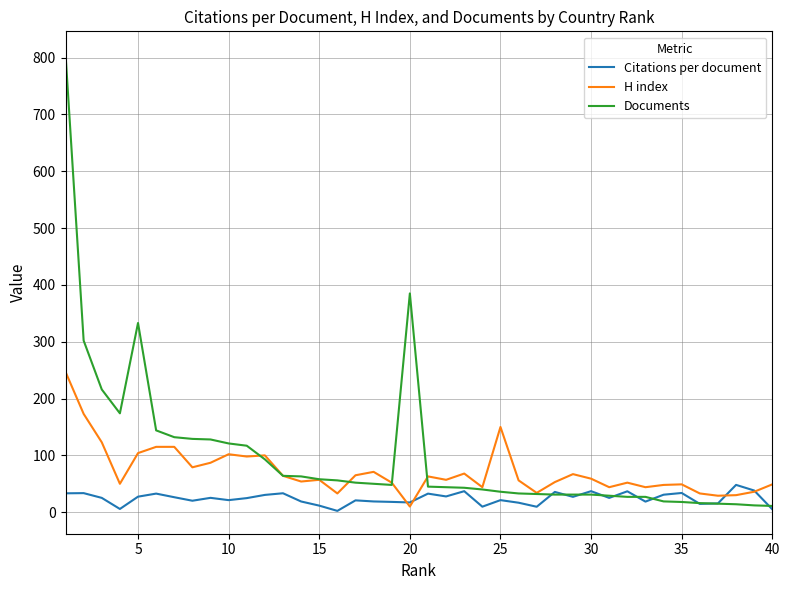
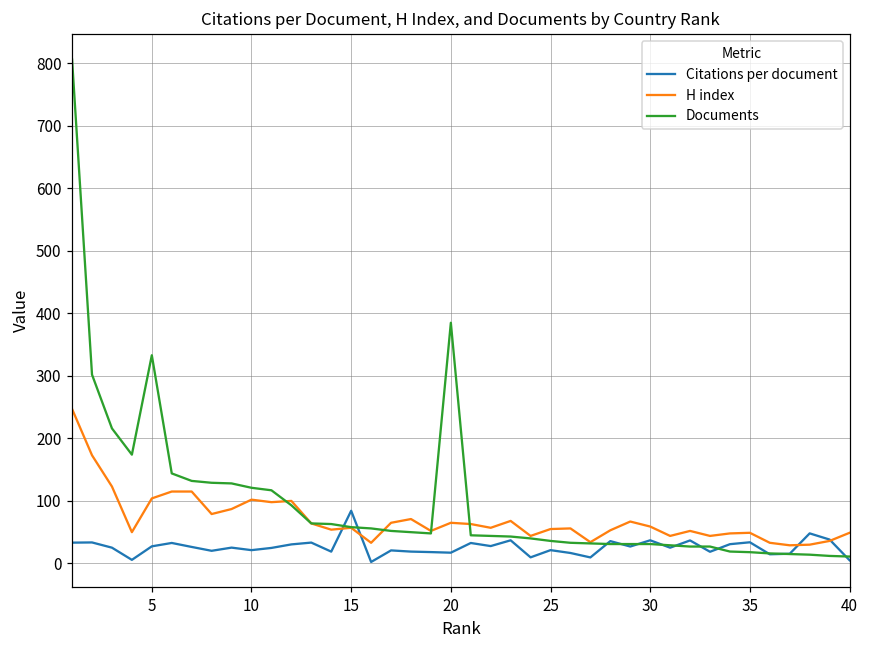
Citations per document, 15: 10 -> 80
H index, 20: 10 -> 70
H index, 25: 150 -> 60
